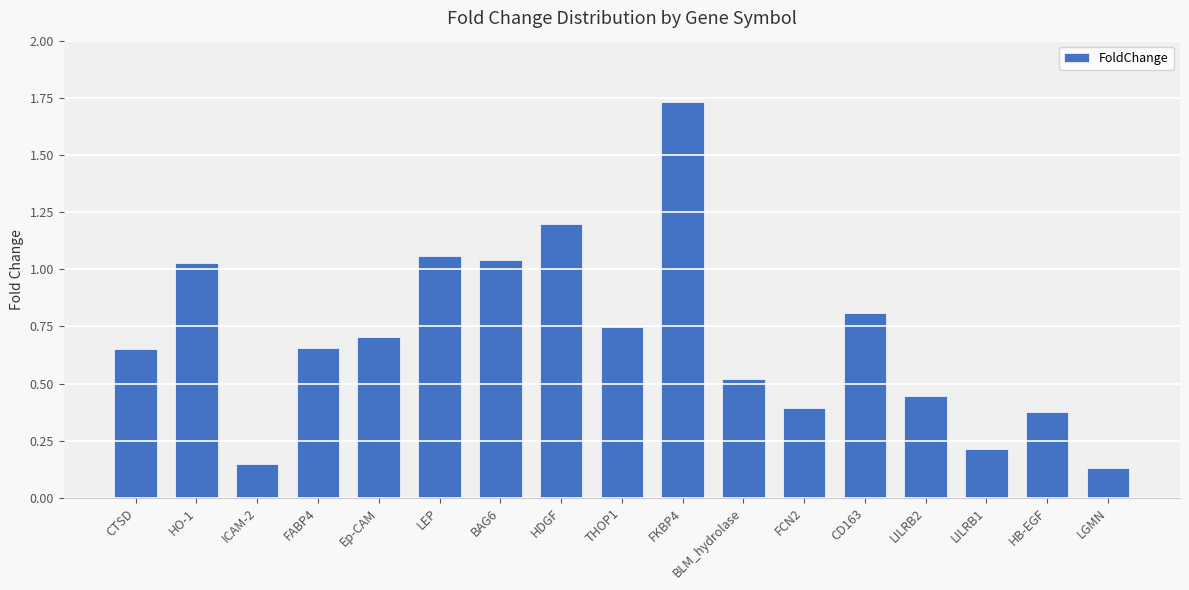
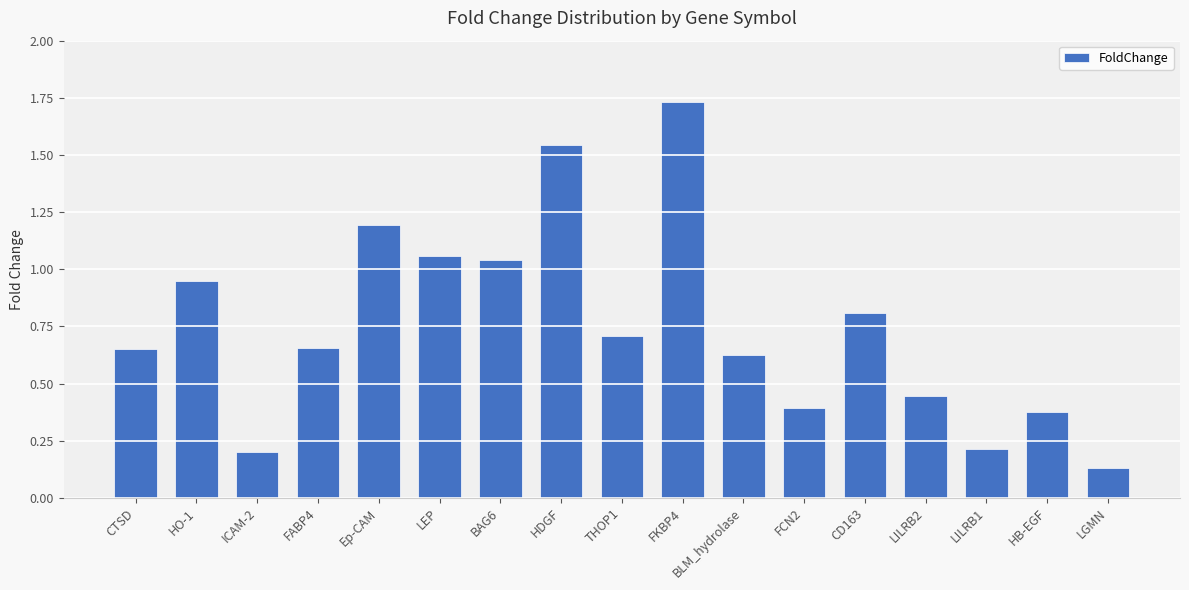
HO-1: 1.03 -> 0.95
ICAM-2: 0.15 -> 0.20
Ep-CAM: 0.70 -> 1.19
HDGF: 1.20 -> 1.54
THOP1: 0.75 -> 0.71
BLM_hydrolase: 0.52 -> 0.63
